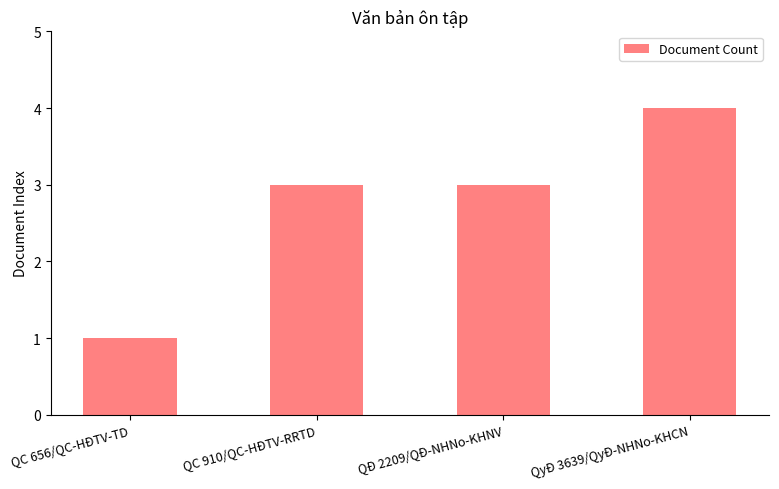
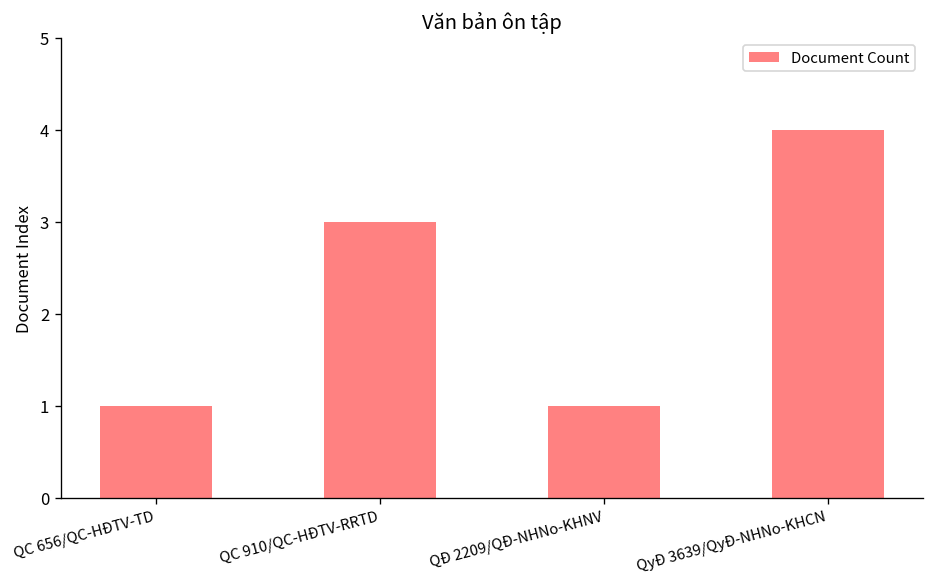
QĐ 2209/QĐ-NHNo-KHNV: 3 -> 1
